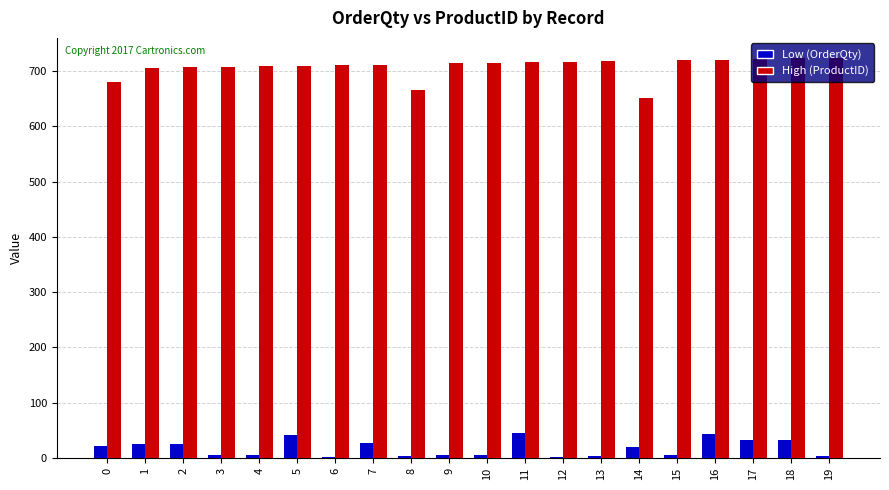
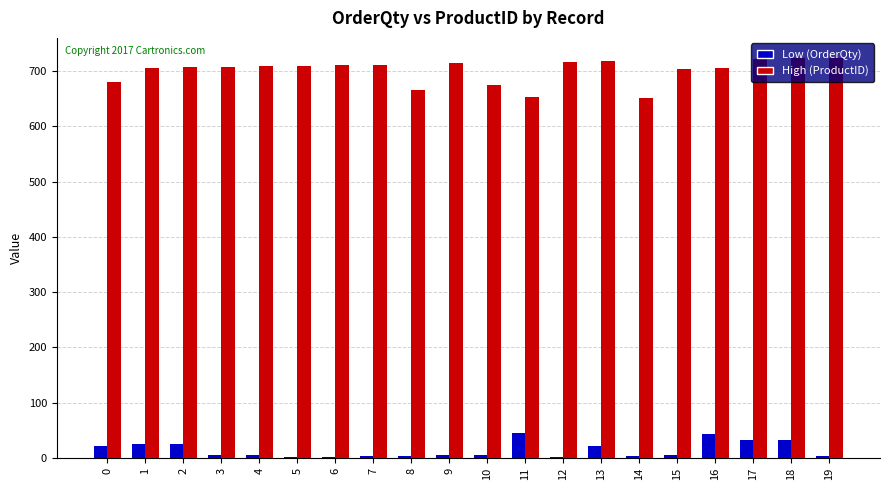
Low (OrderQty), 5: 40 -> 0
Low (OrderQty), 7: 30 -> 0
High (ProductID), 10: 720 -> 680
High (ProductID), 11: 720 -> 650
Low (OrderQty), 13: 0 -> 20
Low (OrderQty), 14: 20 -> 0
High (ProductID), 15: 720 -> 700
High (ProductID), 16: 720 -> 710
